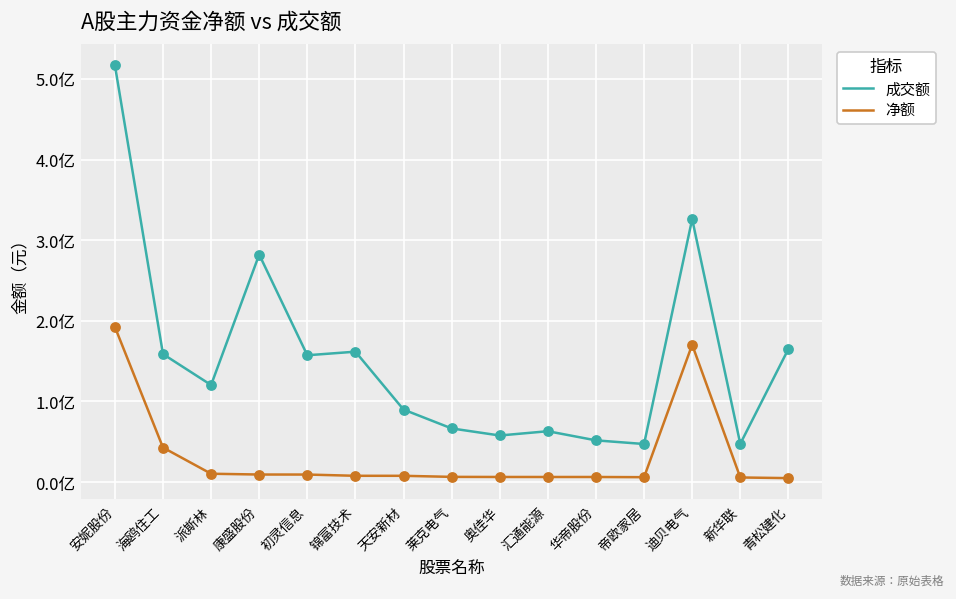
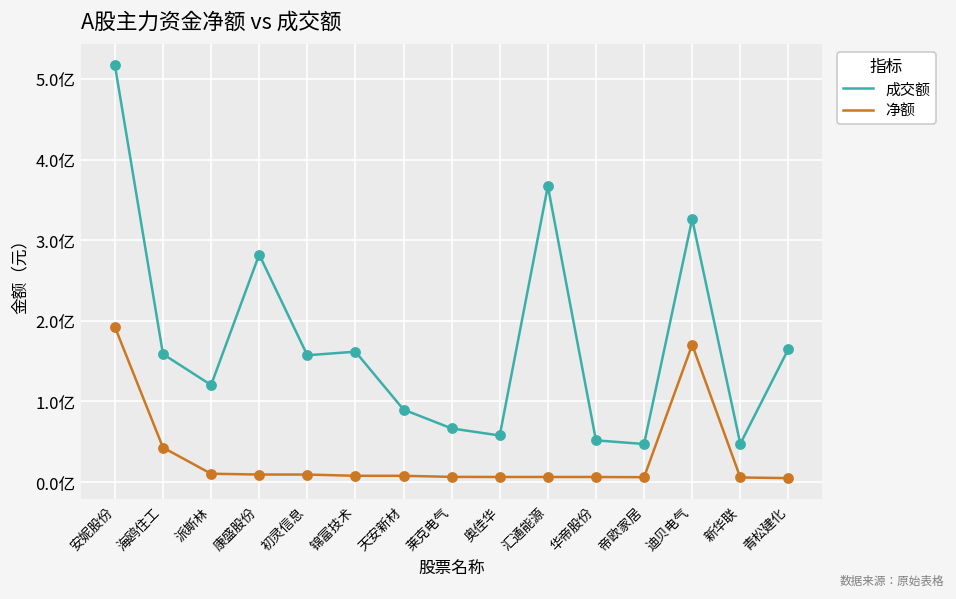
成交额, 汇通能源: 0.6亿 -> 3.7亿
